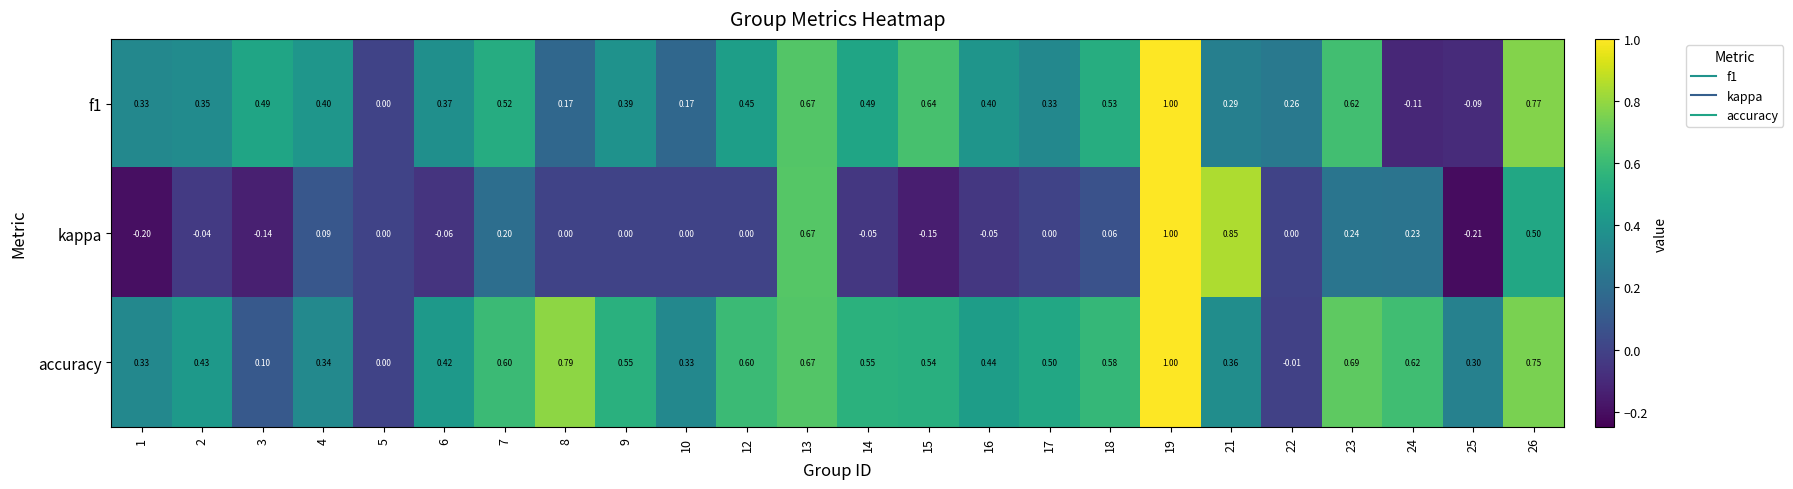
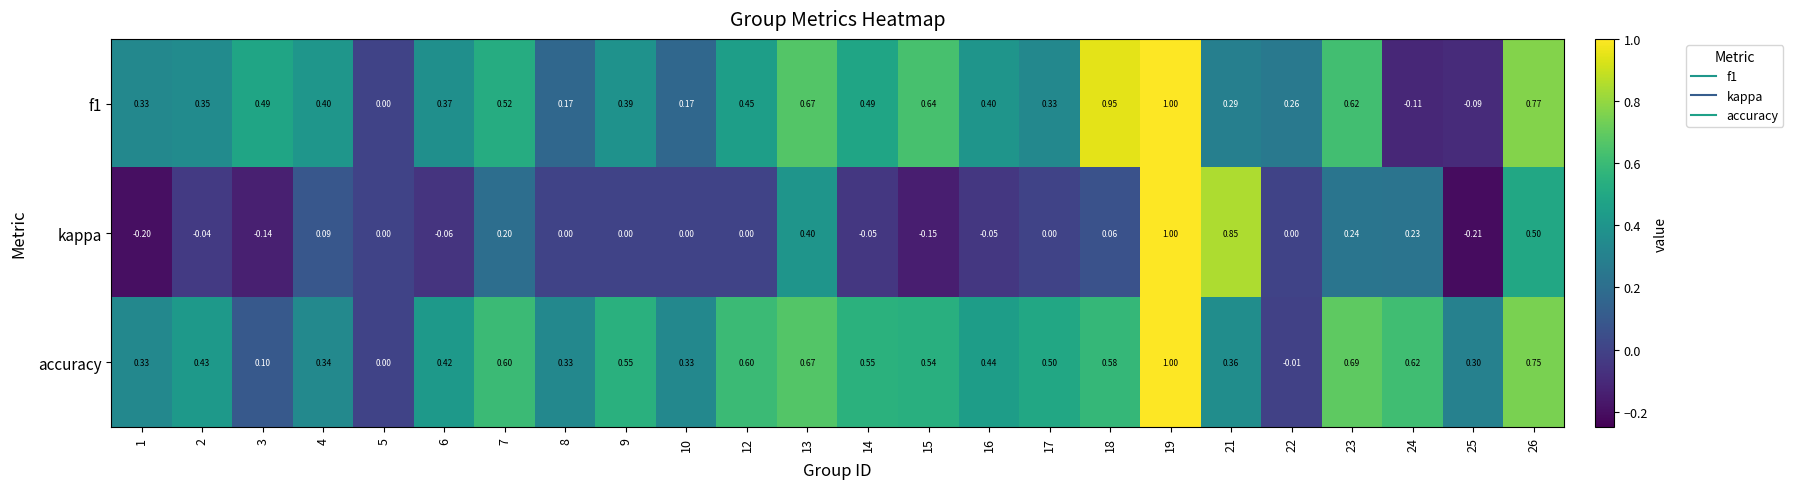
f1, 18: 0.53 -> 0.95
kappa, 13: 0.67 -> 0.40
accuracy, 8: 0.79 -> 0.33
